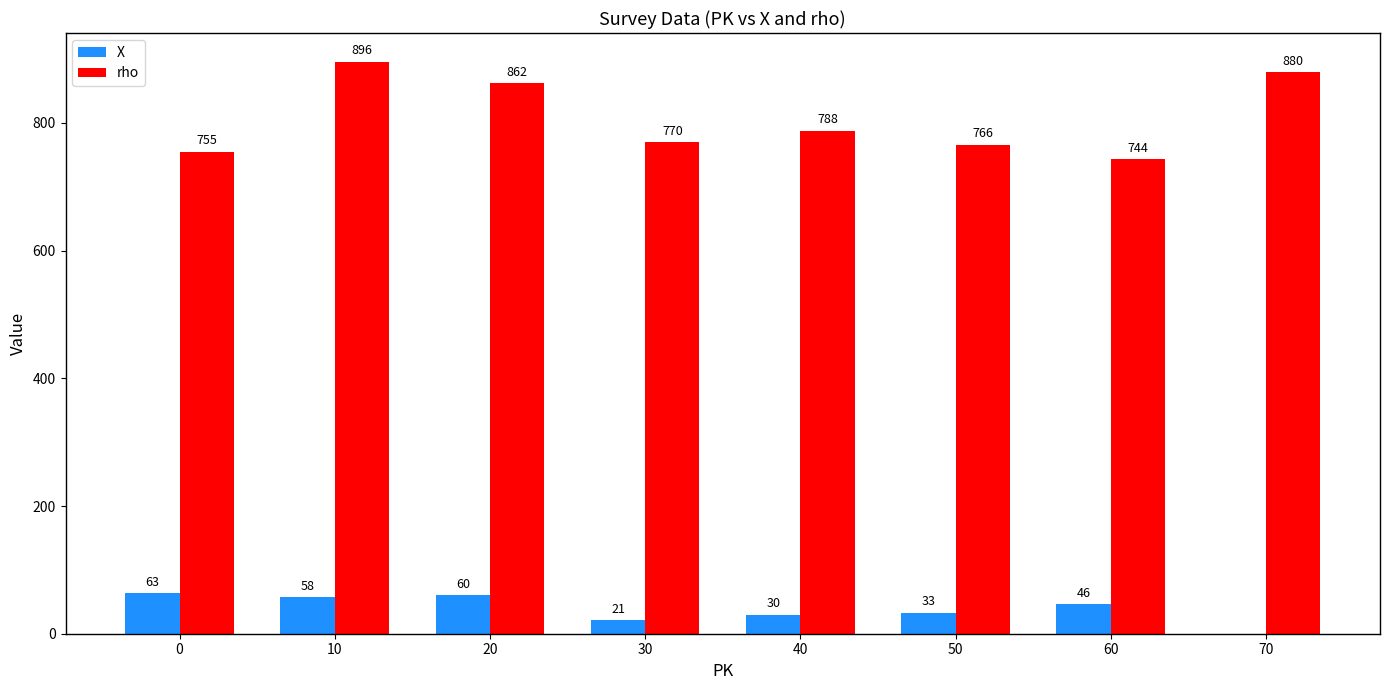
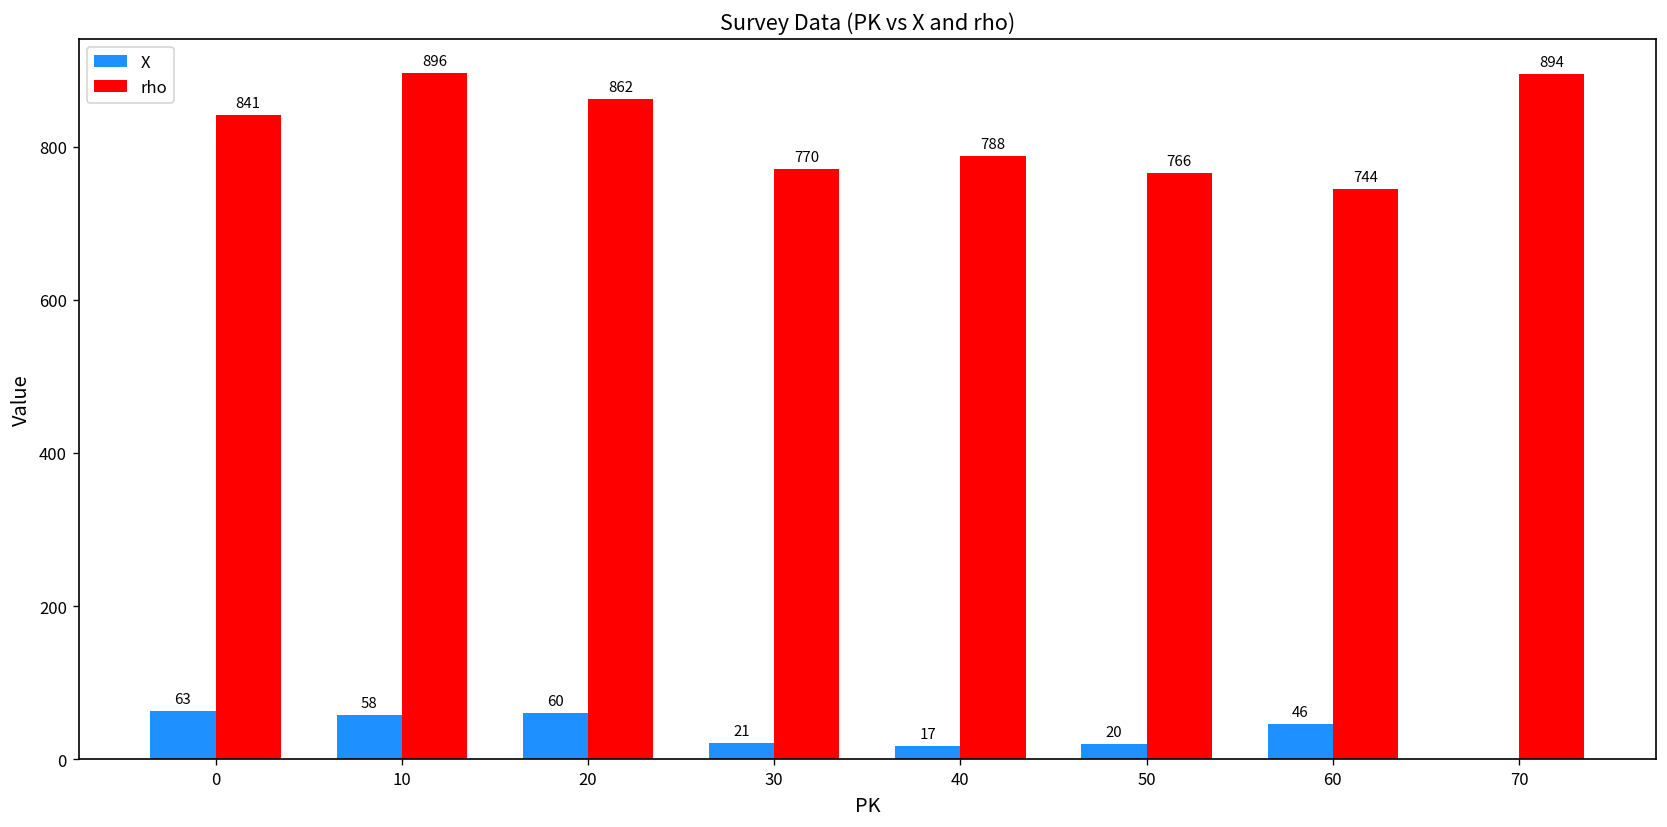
rho, 0: 755 -> 841
X, 40: 30 -> 17
X, 50: 33 -> 20
rho, 70: 880 -> 894
